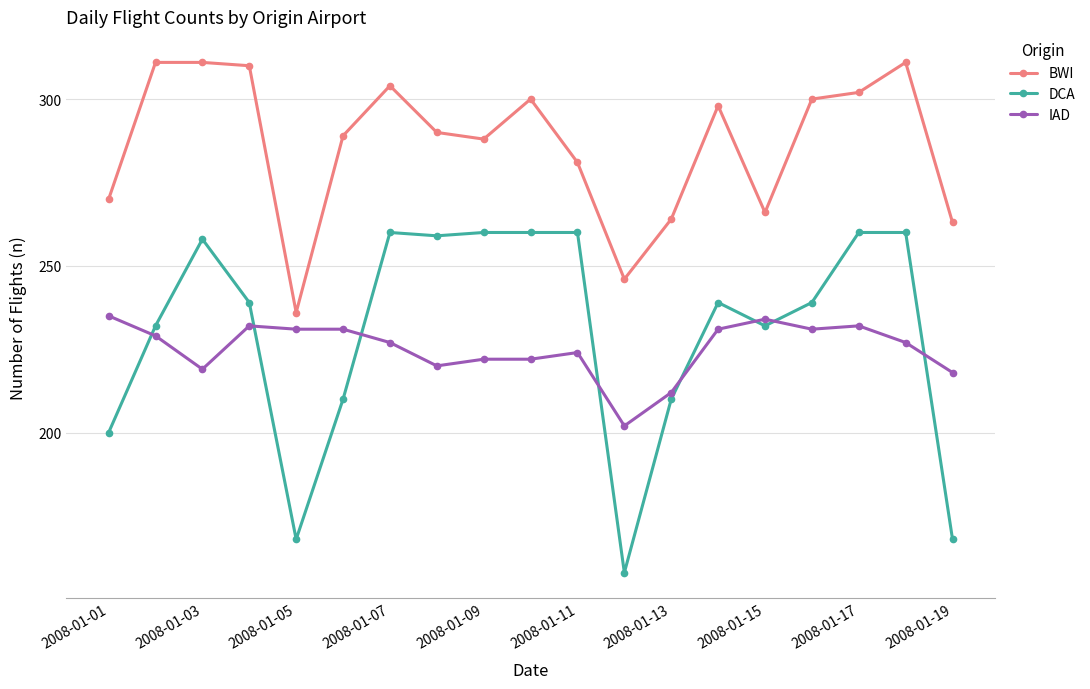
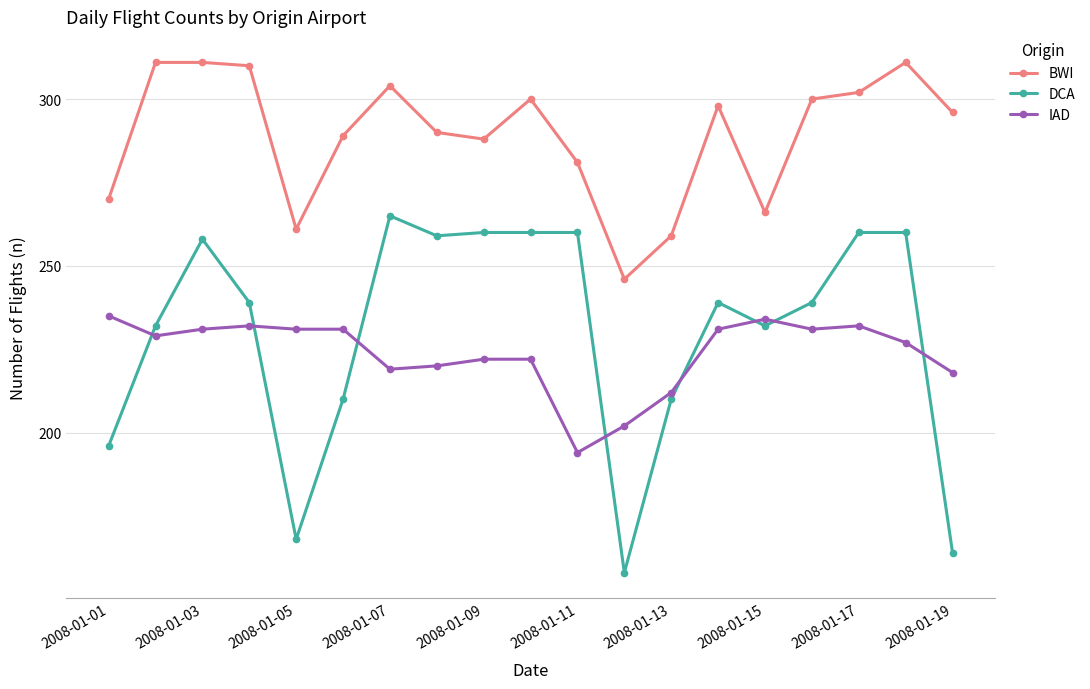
DCA, 2008-01-01: 200 -> 196
IAD, 2008-01-03: 219 -> 231
BWI, 2008-01-05: 236 -> 261
DCA, 2008-01-07: 260 -> 265
IAD, 2008-01-07: 227 -> 219
IAD, 2008-01-11: 224 -> 194
BWI, 2008-01-13: 264 -> 259
BWI, 2008-01-19: 263 -> 296
DCA, 2008-01-19: 168 -> 164
